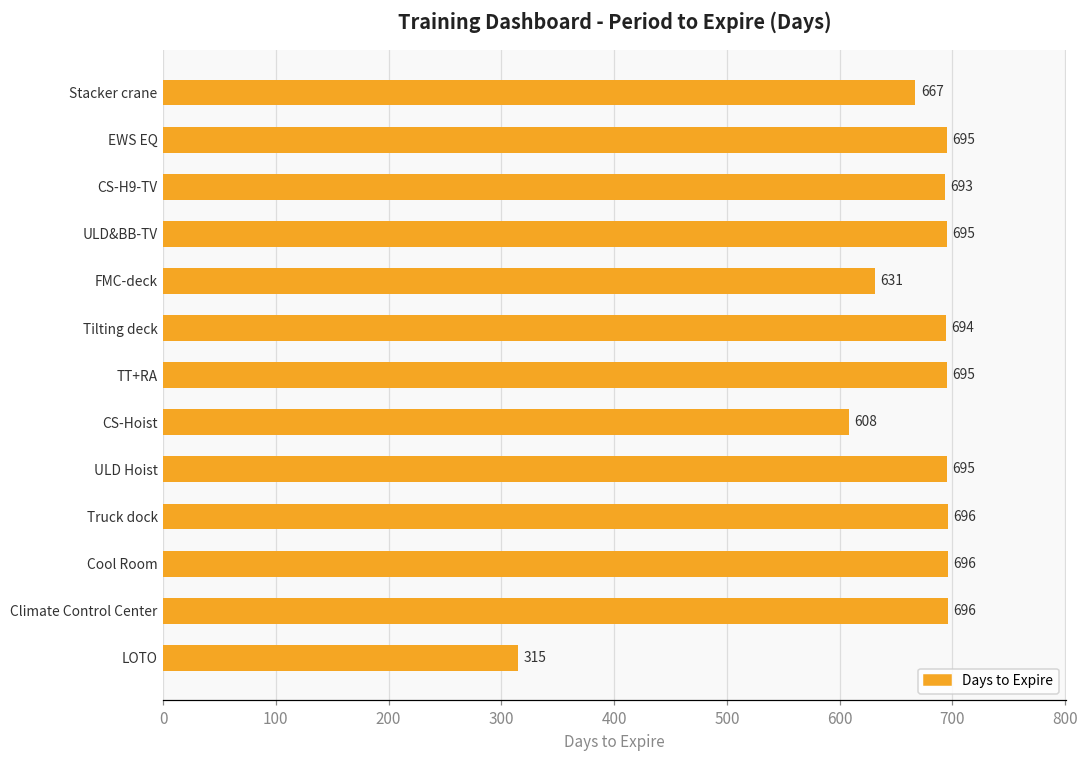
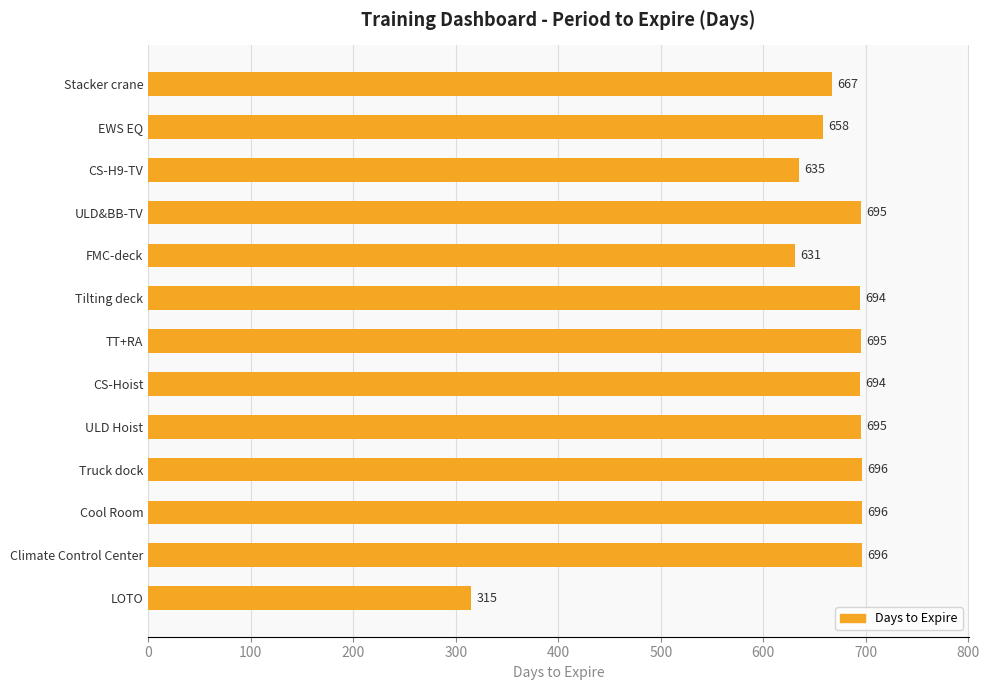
EWS EQ: 695 -> 658
CS-H9-TV: 693 -> 635
CS-Hoist: 608 -> 694
